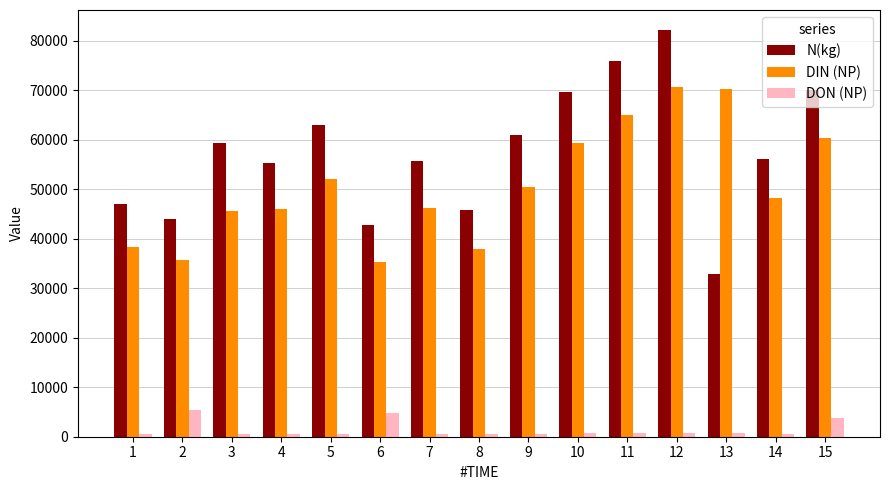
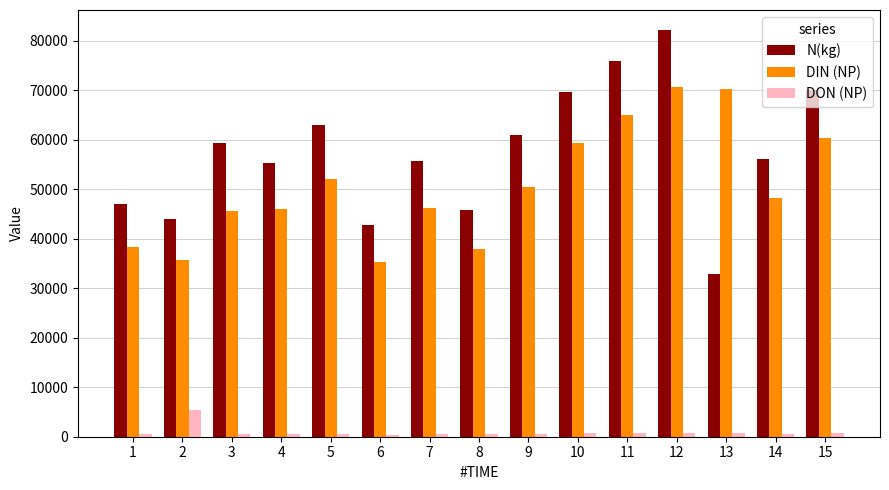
DON (NP), 6: 5000 -> 0
DON (NP), 15: 4000 -> 1000
